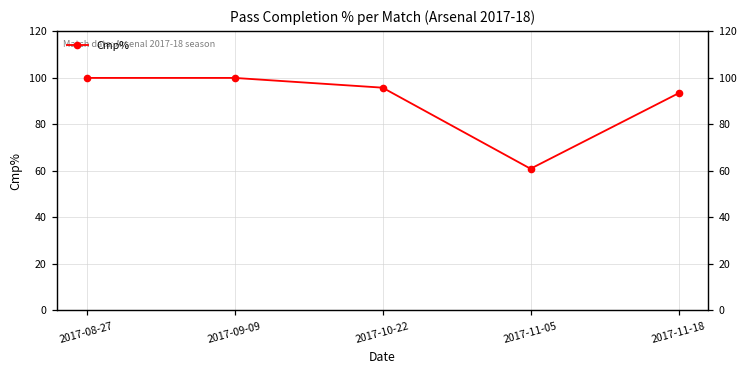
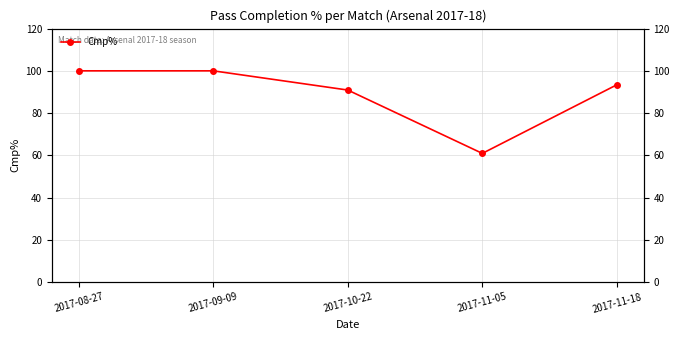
2017-10-22: 96 -> 91
